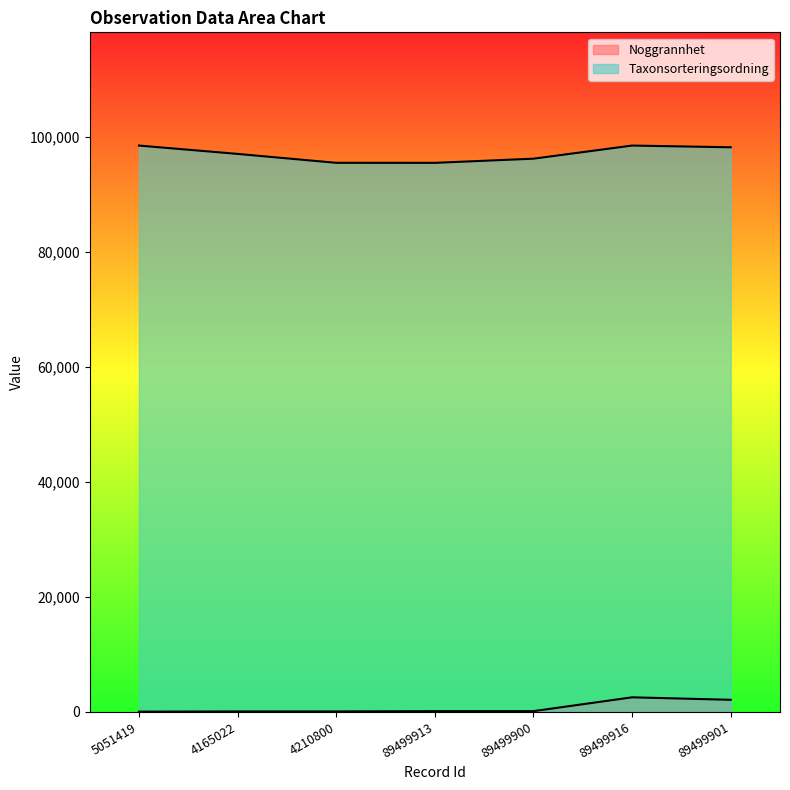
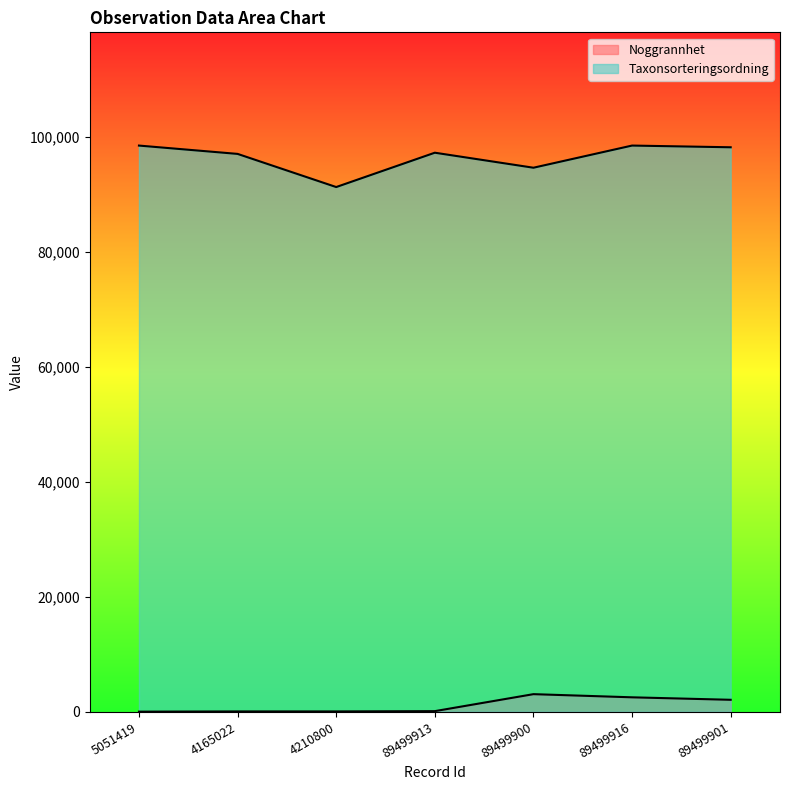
Taxonsorteringsordning, 4210800: 96,000 -> 91,000
Taxonsorteringsordning, 89499913: 96,000 -> 97,000
Noggrannhet, 89499900: 0 -> 3,000
Taxonsorteringsordning, 89499900: 96,000 -> 95,000
